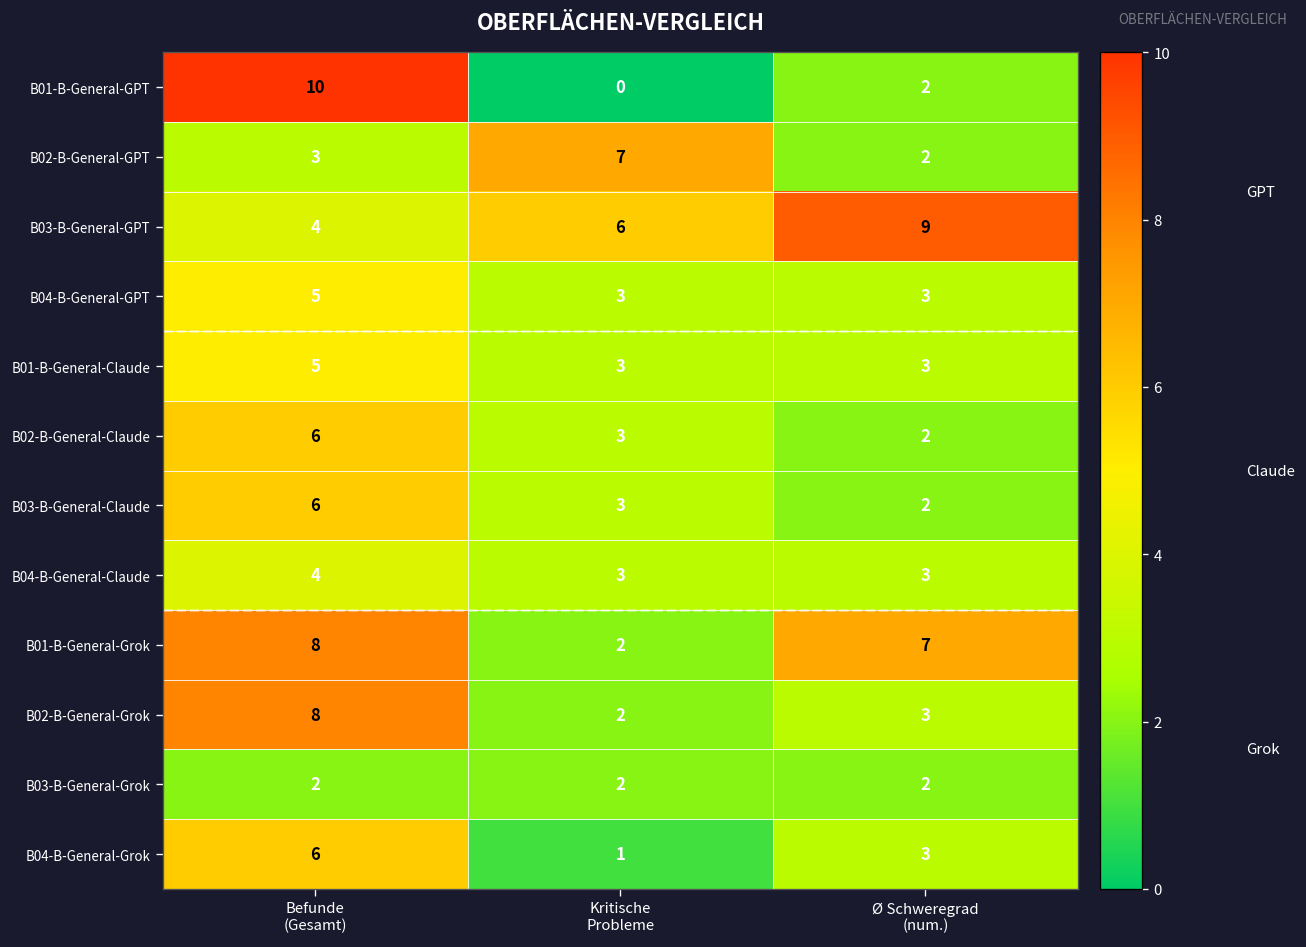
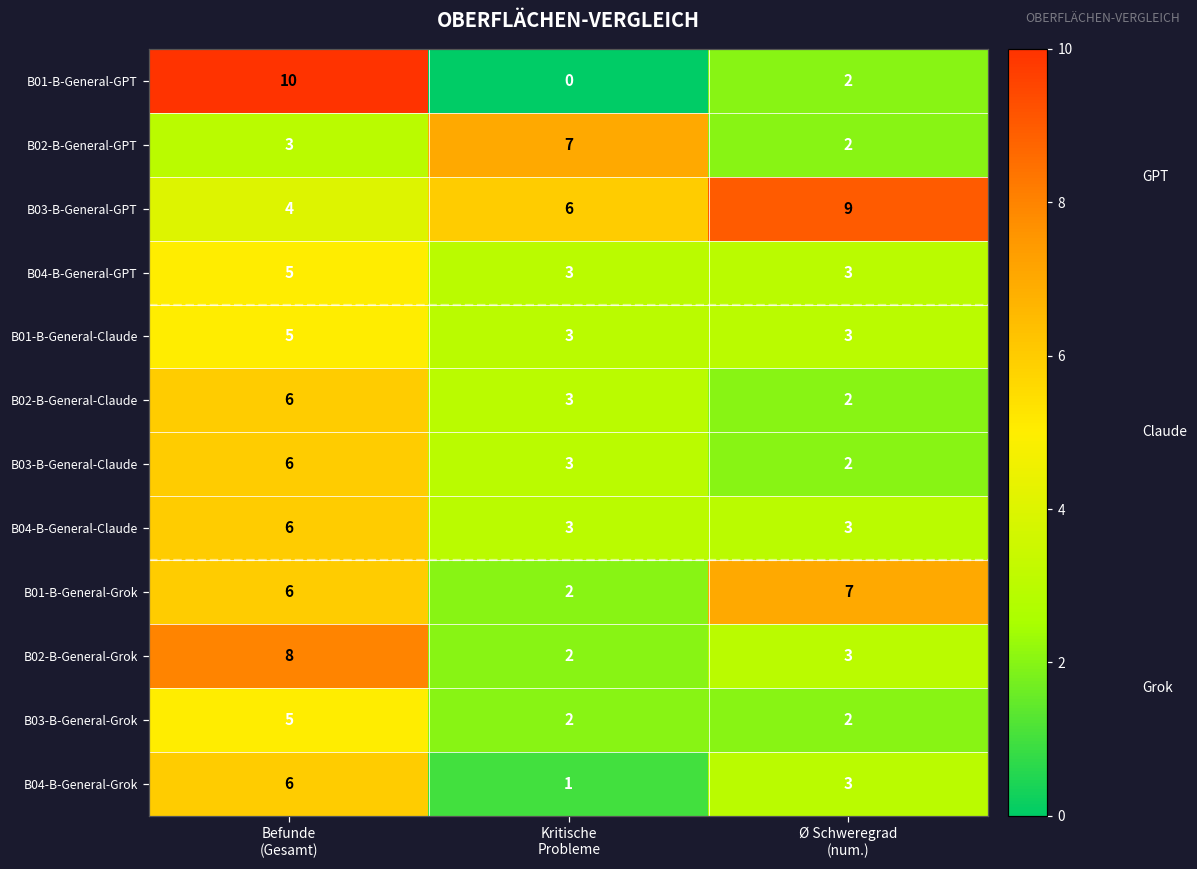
B04-B-General-Claude, Befunde (Gesamt): 4 -> 6
B01-B-General-Grok, Befunde (Gesamt): 8 -> 6
B03-B-General-Grok, Befunde (Gesamt): 2 -> 5
